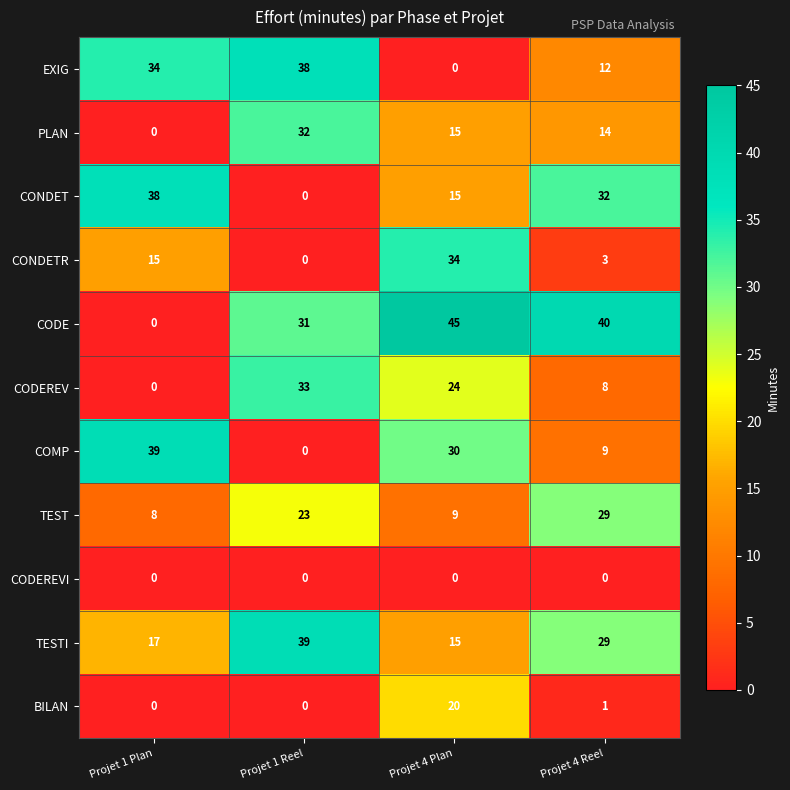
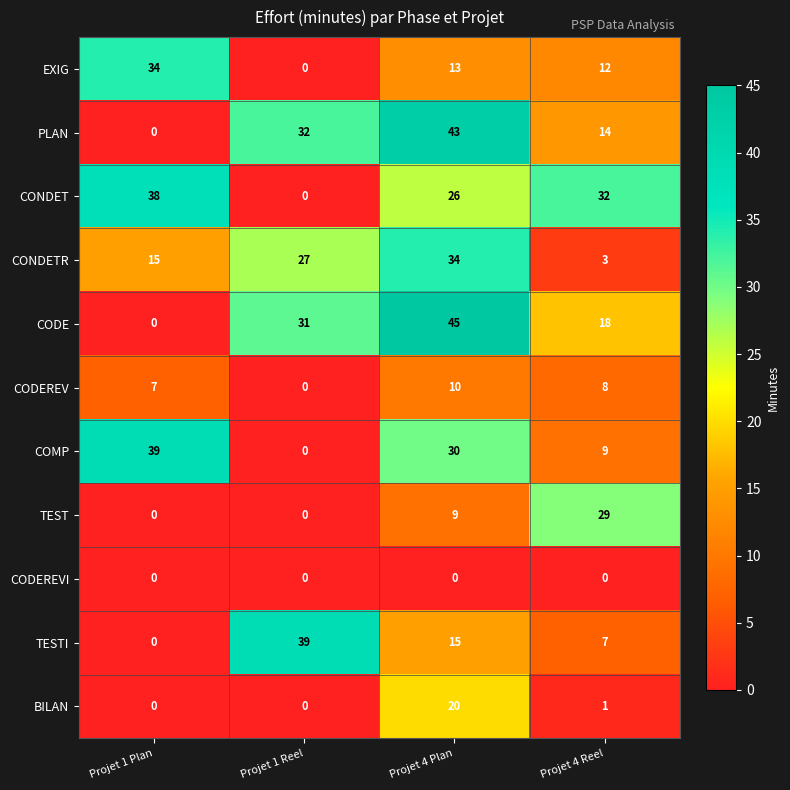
EXIG, Projet 1 Reel: 38 -> 0
EXIG, Projet 4 Plan: 0 -> 13
PLAN, Projet 4 Plan: 15 -> 43
CONDET, Projet 4 Plan: 15 -> 26
CONDETR, Projet 1 Reel: 0 -> 27
CODE, Projet 4 Reel: 40 -> 18
CODEREV, Projet 1 Plan: 0 -> 7
CODEREV, Projet 1 Reel: 33 -> 0
CODEREV, Projet 4 Plan: 24 -> 10
TEST, Projet 1 Plan: 8 -> 0
TEST, Projet 1 Reel: 23 -> 0
TESTI, Projet 1 Plan: 17 -> 0
TESTI, Projet 4 Reel: 29 -> 7
